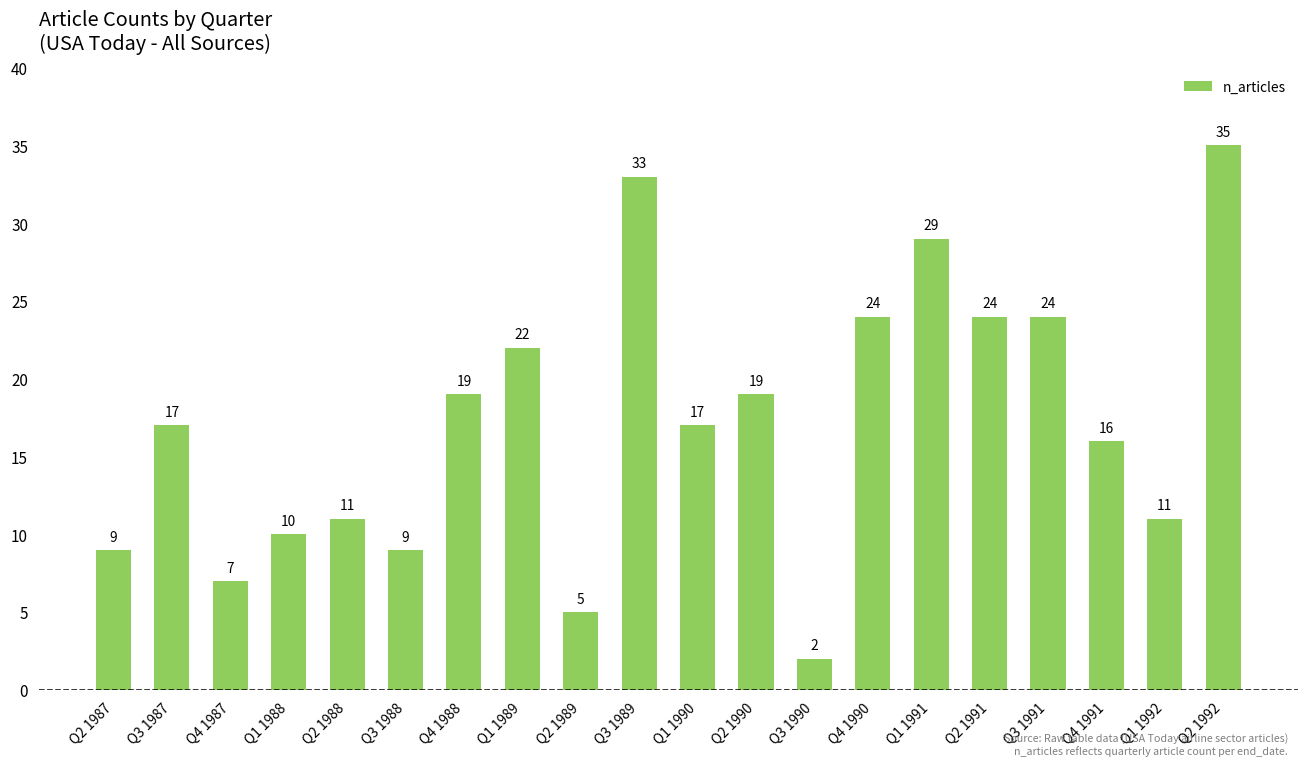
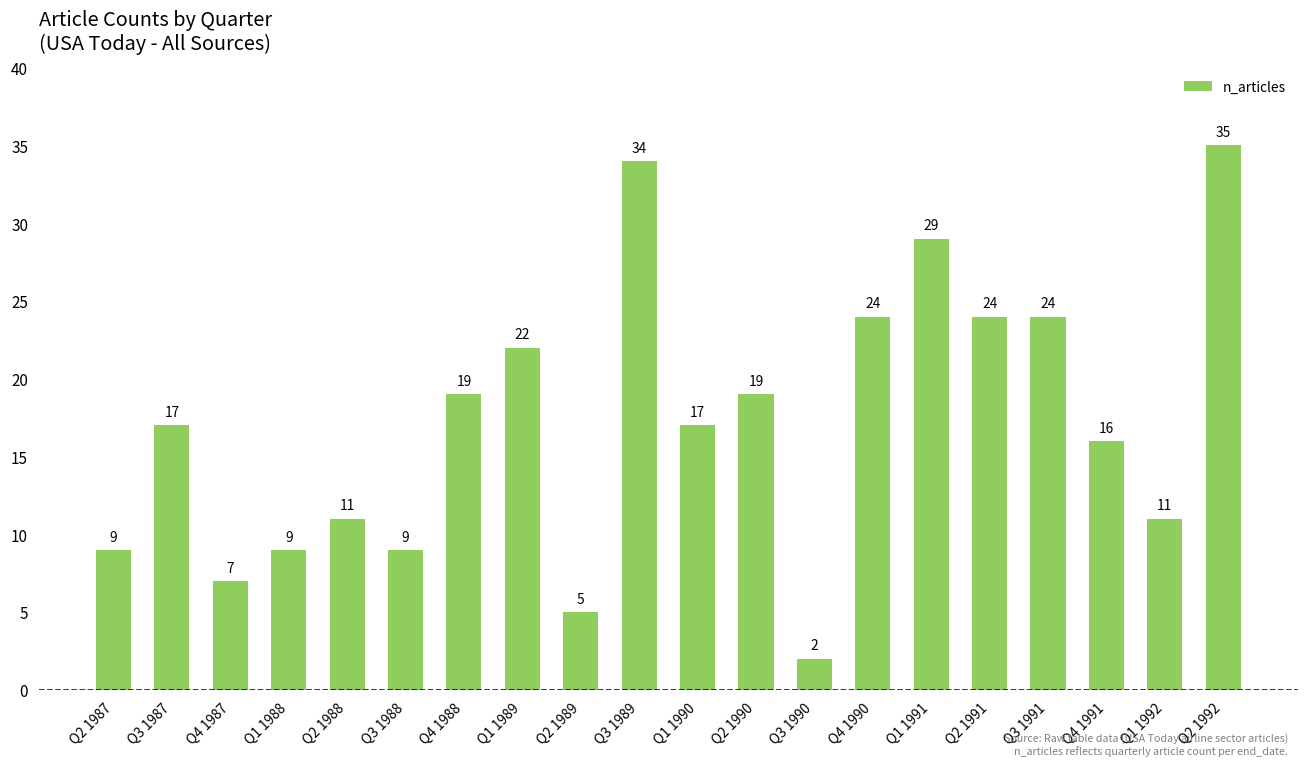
Q1 1988: 10 -> 9
Q3 1989: 33 -> 34
